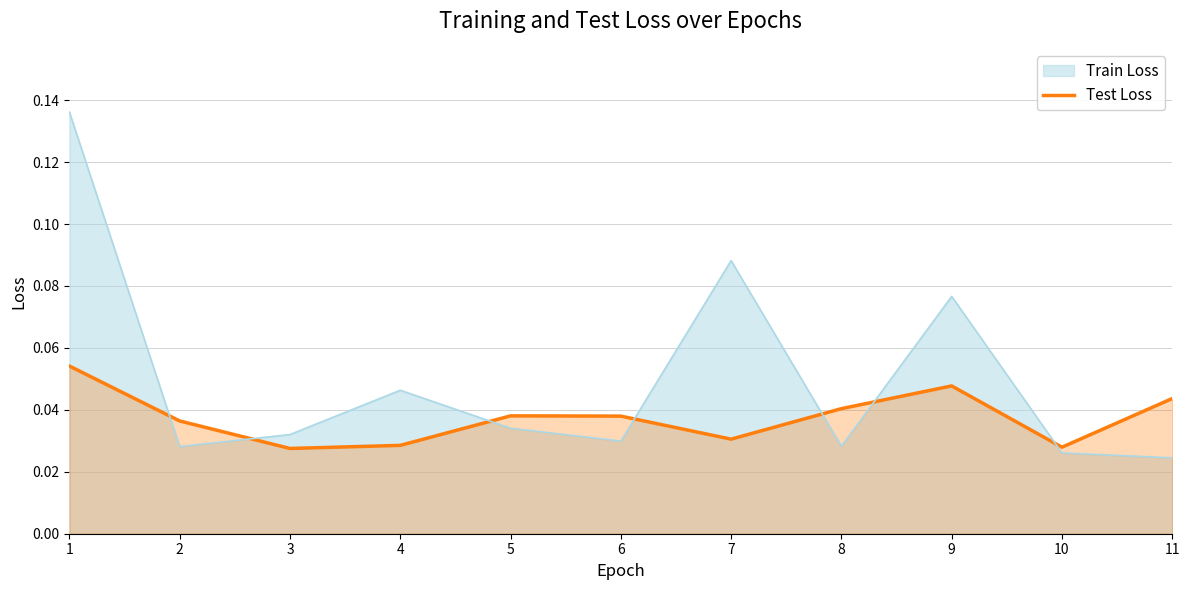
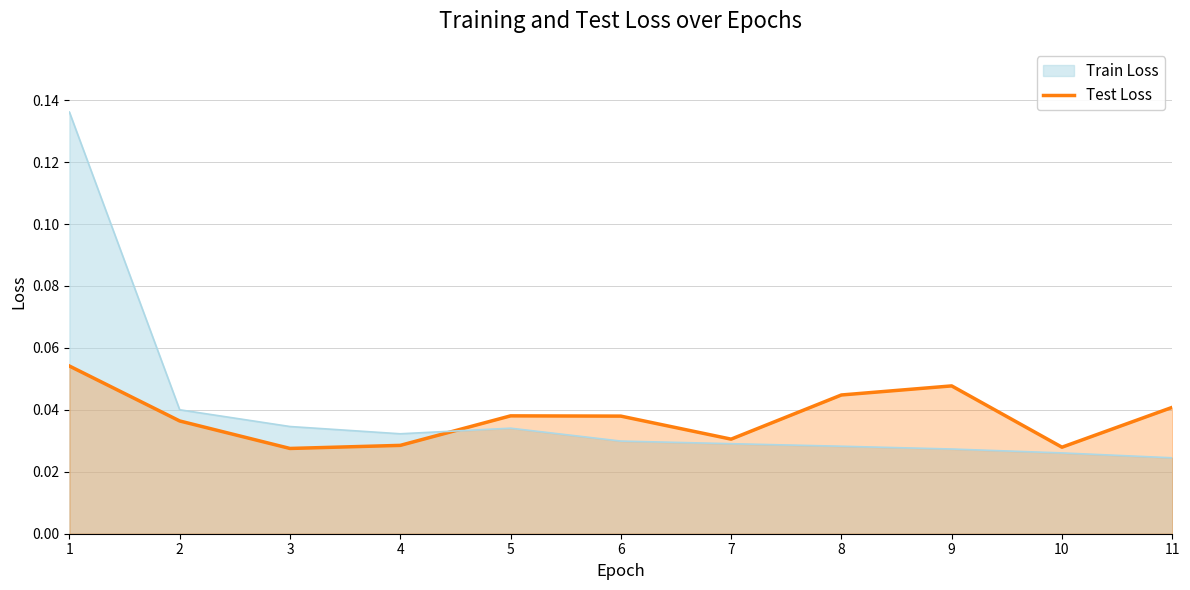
Train Loss, 2: 0.028 -> 0.040
Train Loss, 3: 0.032 -> 0.035
Train Loss, 4: 0.046 -> 0.032
Train Loss, 7: 0.088 -> 0.029
Test Loss, 8: 0.040 -> 0.045
Train Loss, 9: 0.077 -> 0.027
Test Loss, 11: 0.044 -> 0.041
